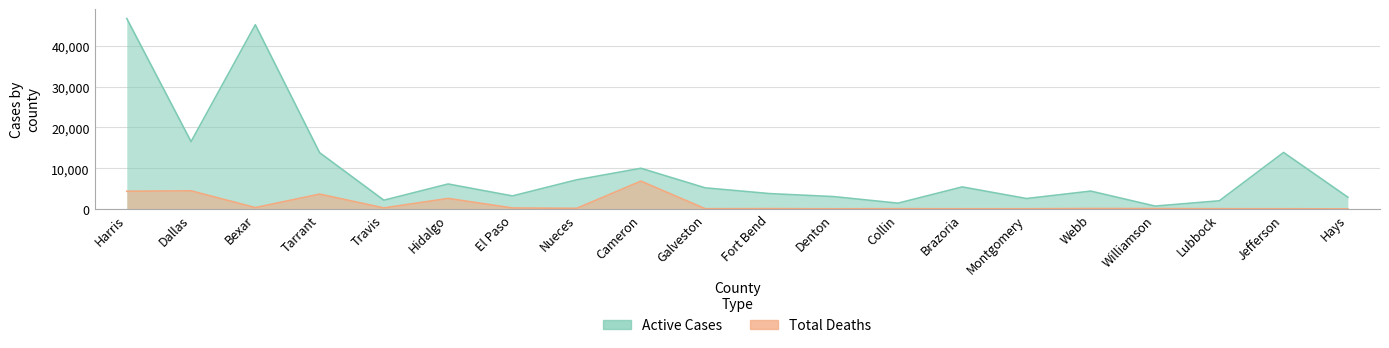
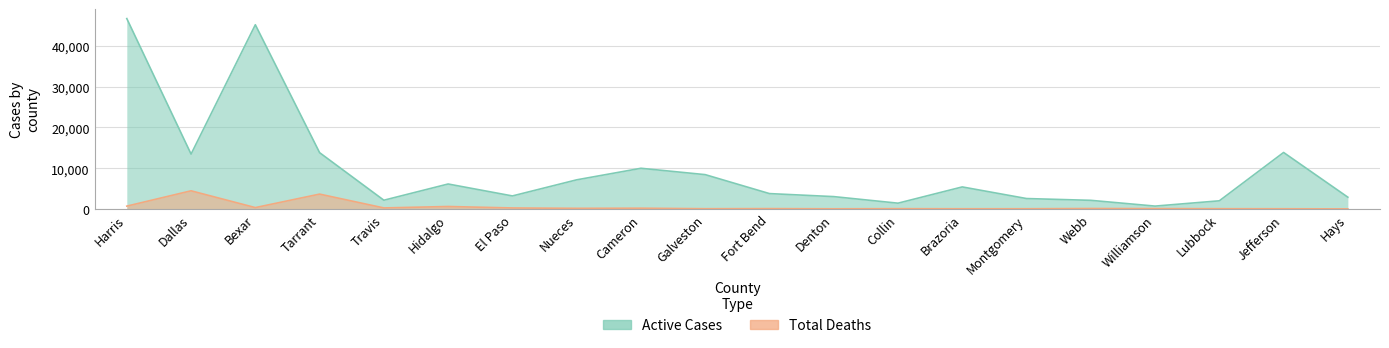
Total Deaths, Harris: 4,000 -> 1,000
Active Cases, Dallas: 17,000 -> 13,000
Total Deaths, Hidalgo: 3,000 -> 1,000
Total Deaths, Cameron: 7,000 -> 0
Active Cases, Galveston: 5,000 -> 8,000
Active Cases, Webb: 4,000 -> 2,000
